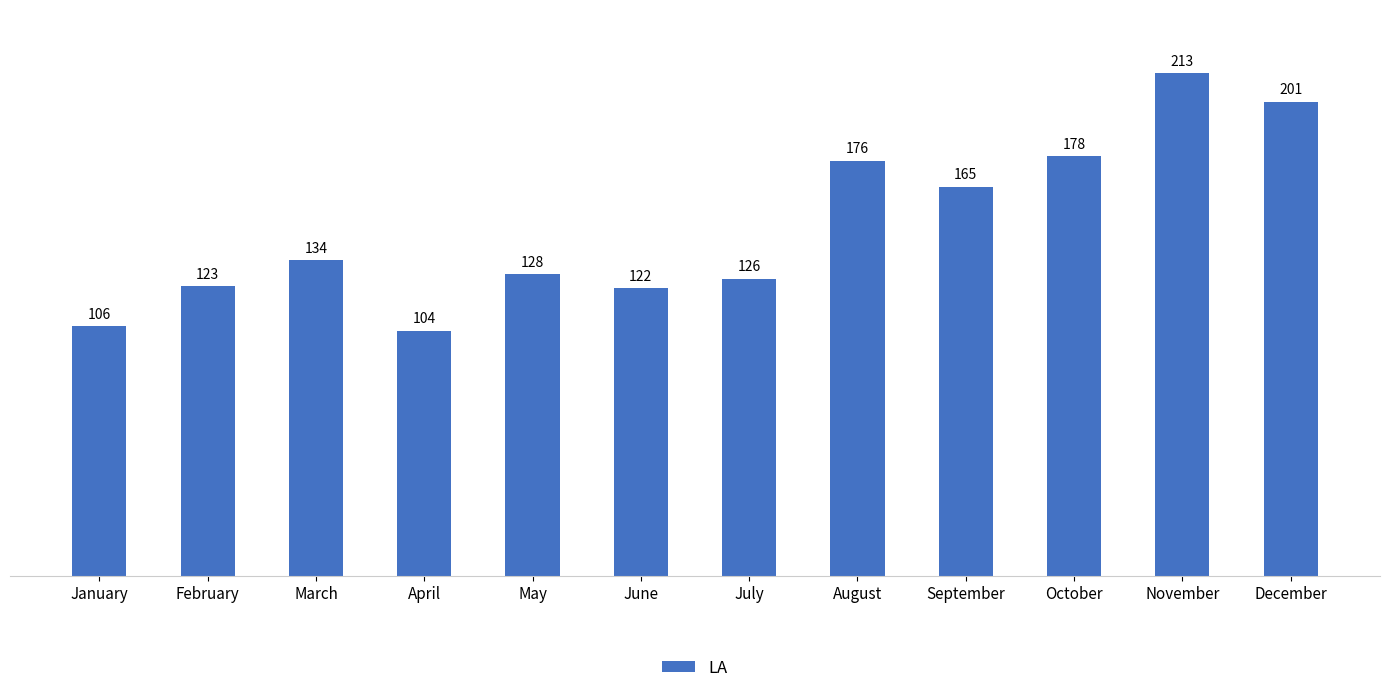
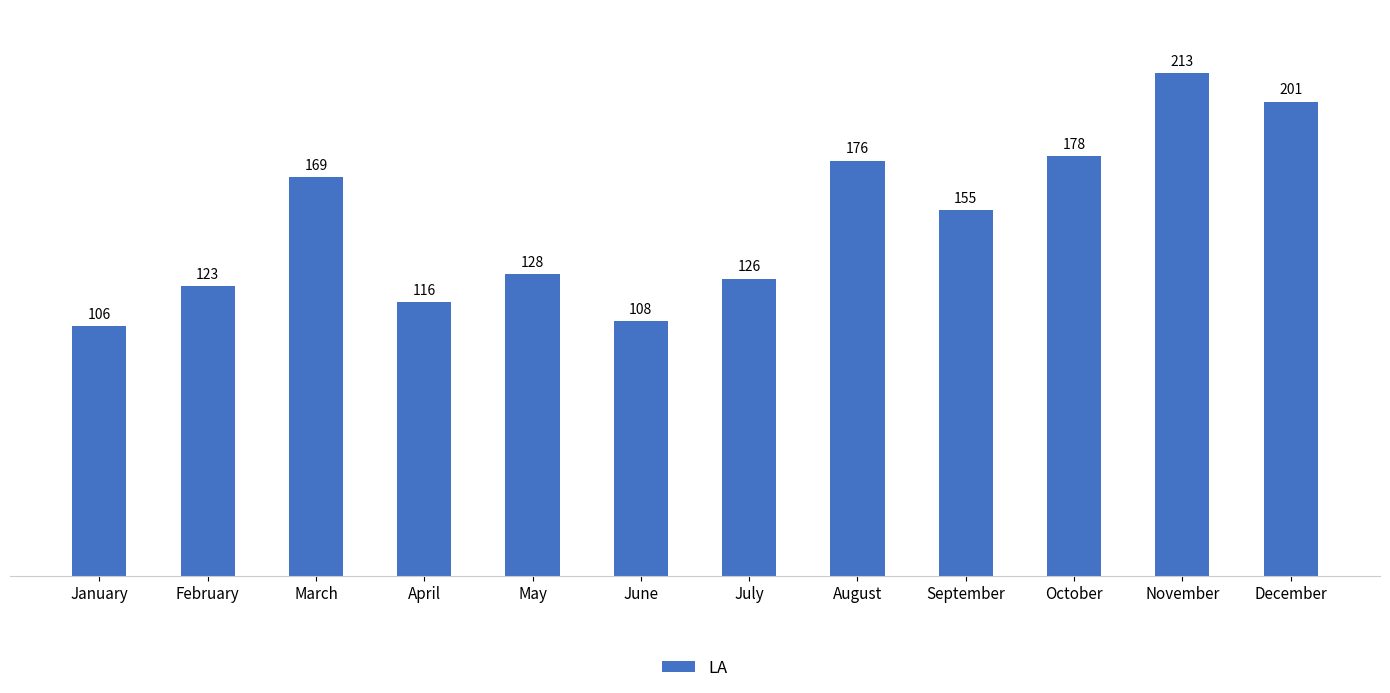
March: 134 -> 169
April: 104 -> 116
June: 122 -> 108
September: 165 -> 155
